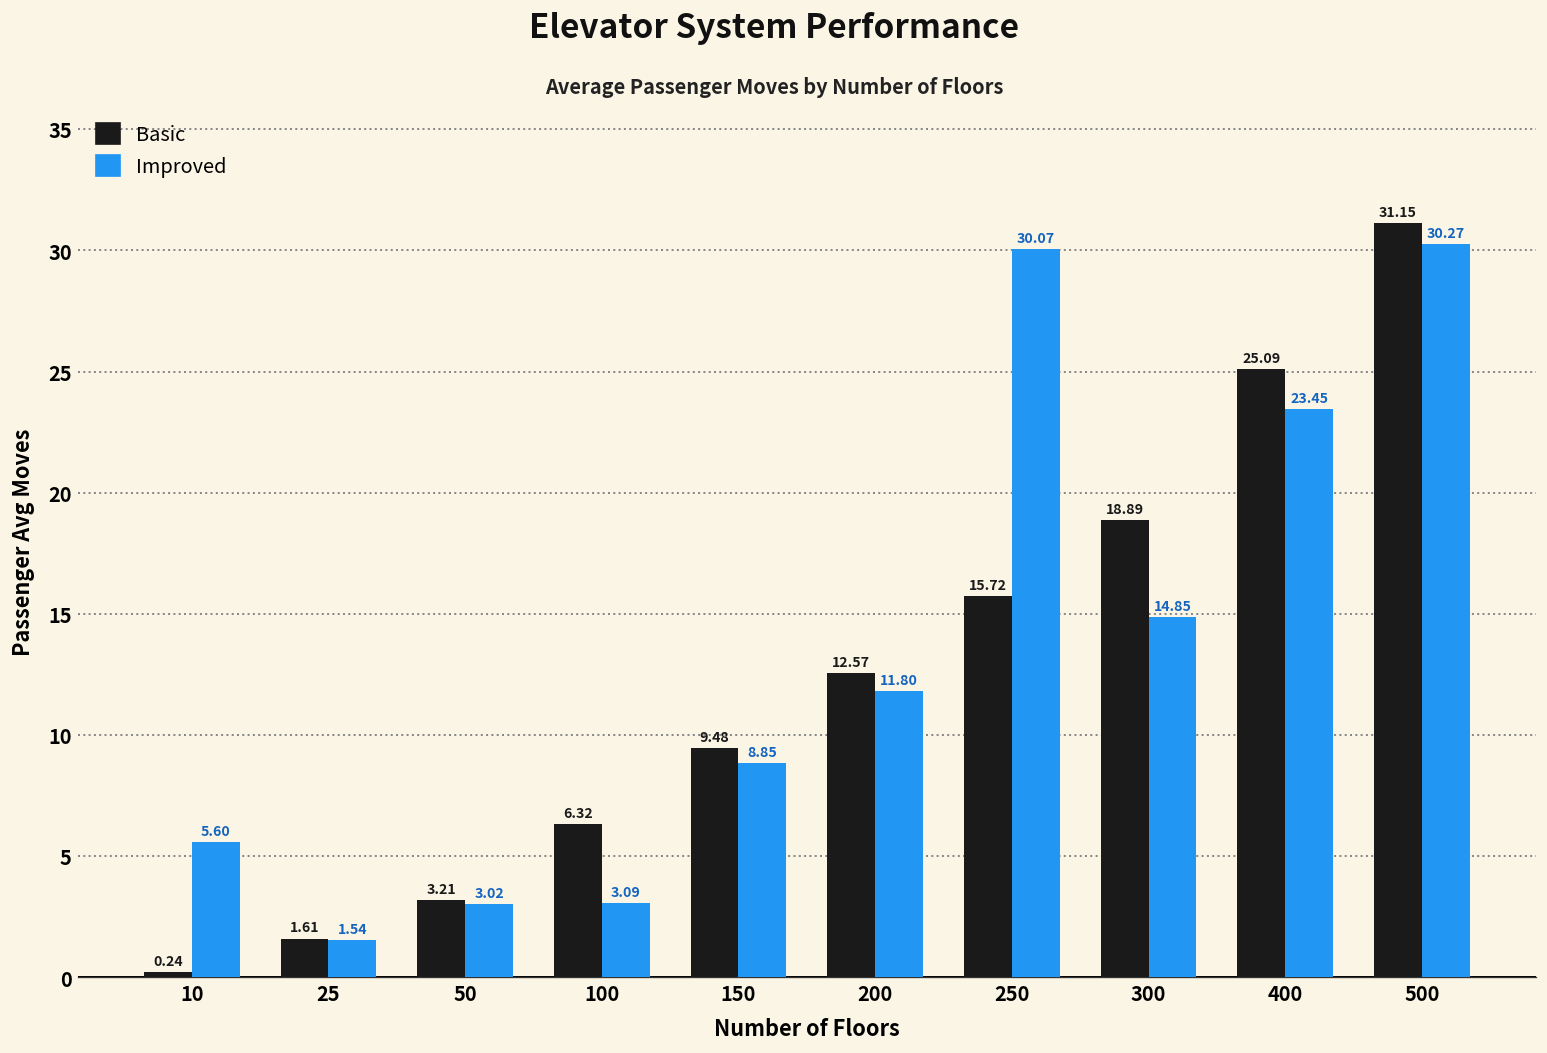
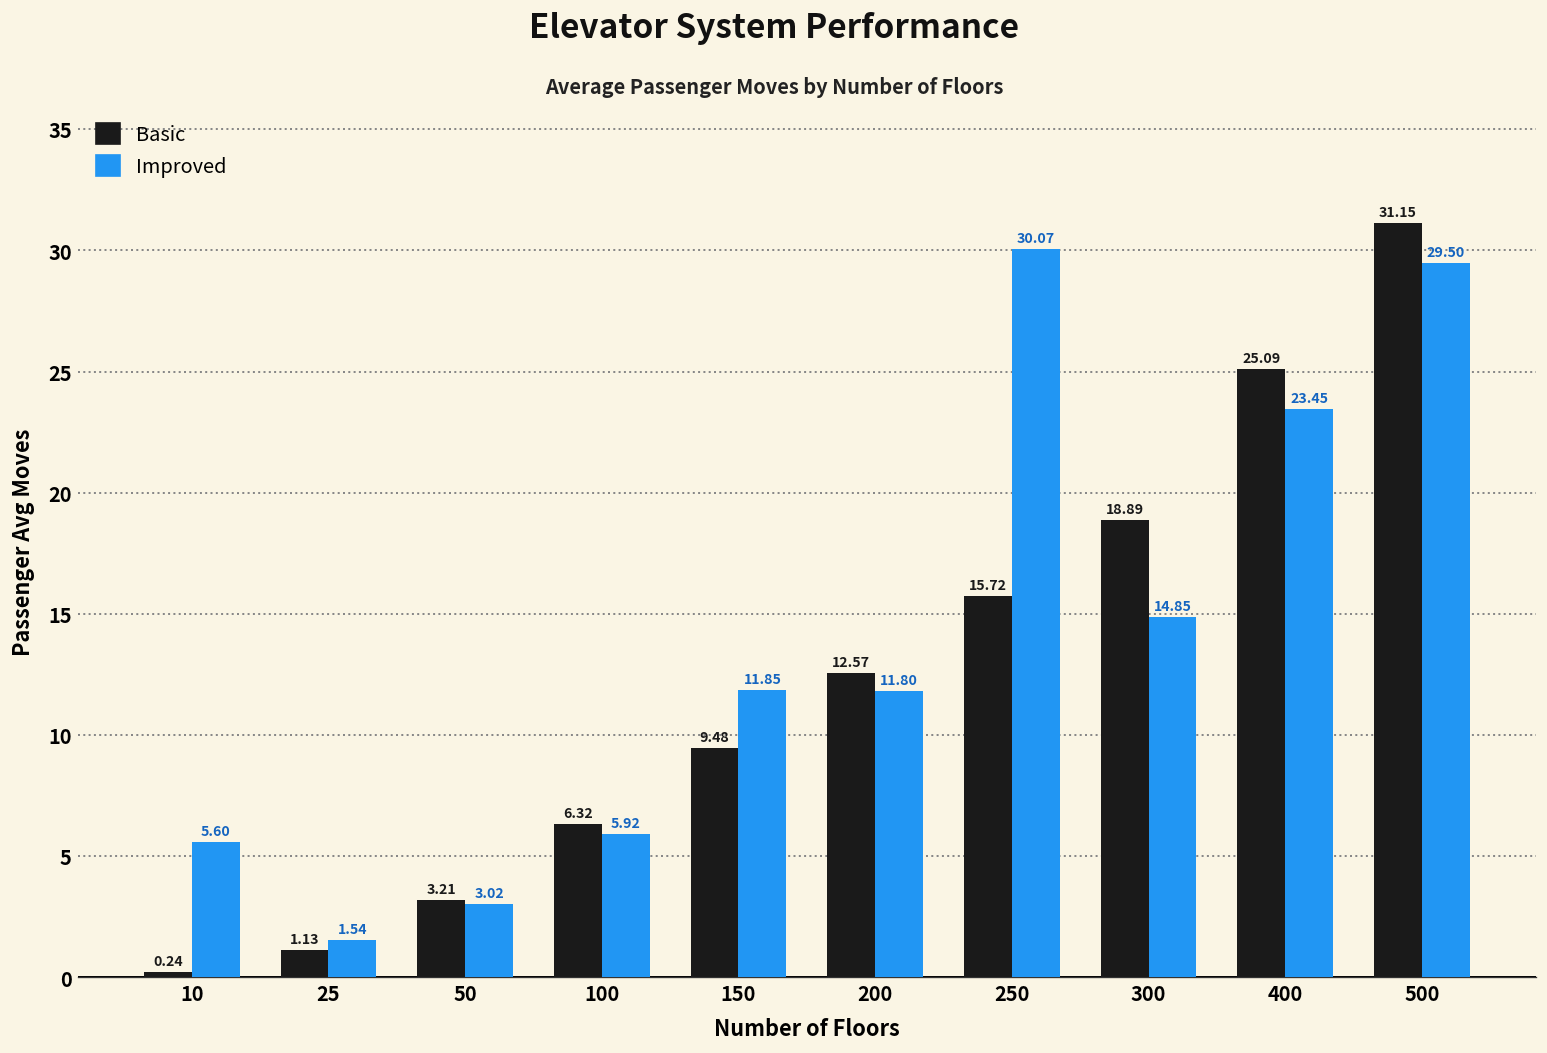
Basic, 25: 1.61 -> 1.13
Improved, 100: 3.09 -> 5.92
Improved, 150: 8.85 -> 11.85
Improved, 500: 30.27 -> 29.50
